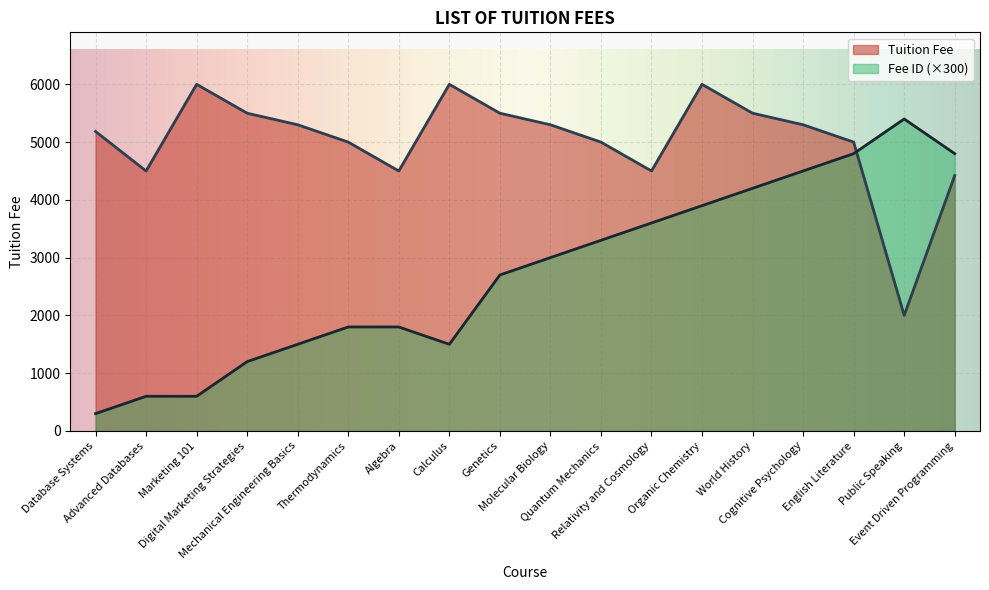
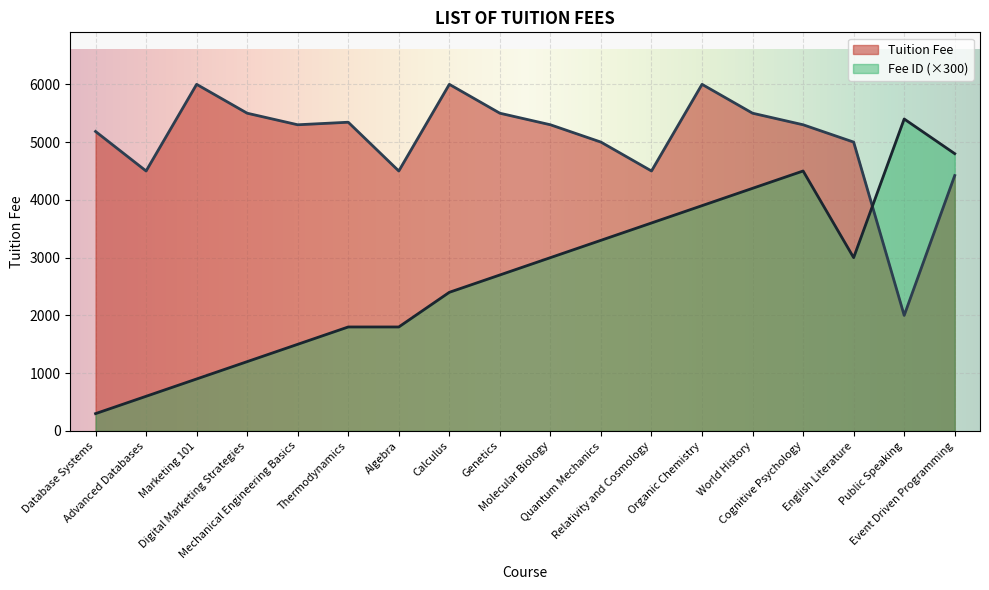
Fee ID (×300), Marketing 101: 600 -> 900
Tuition Fee, Thermodynamics: 5000 -> 5300
Fee ID (×300), Calculus: 1500 -> 2400
Fee ID (×300), English Literature: 4800 -> 3000
